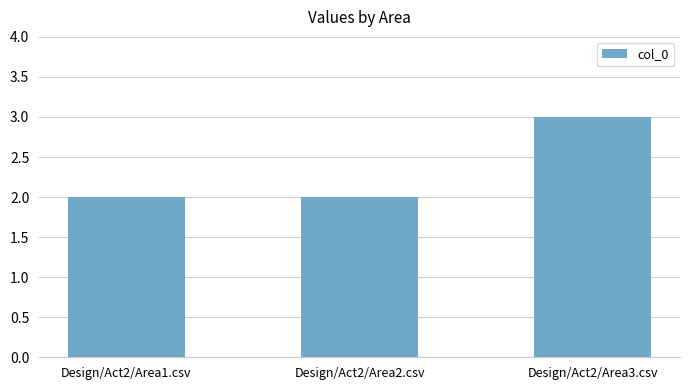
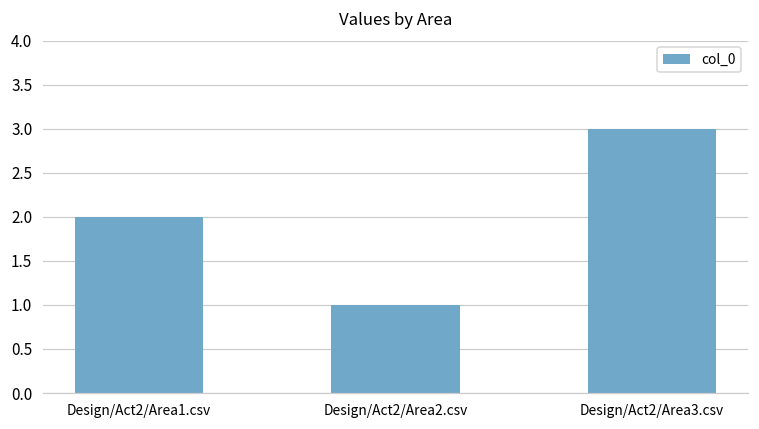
Design/Act2/Area2.csv: 2 -> 1
